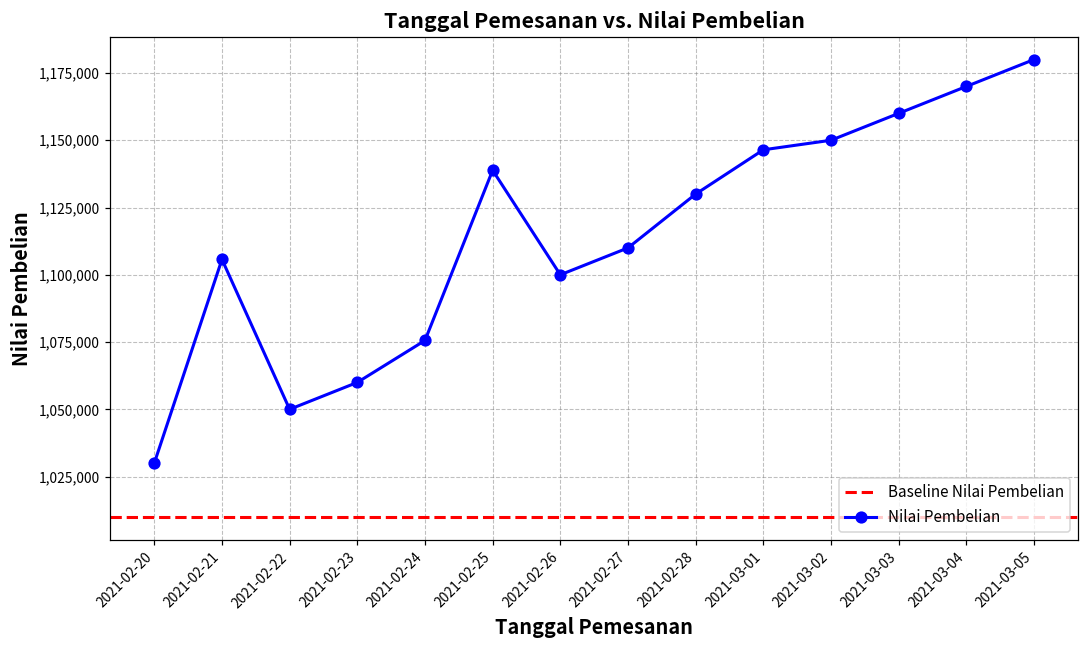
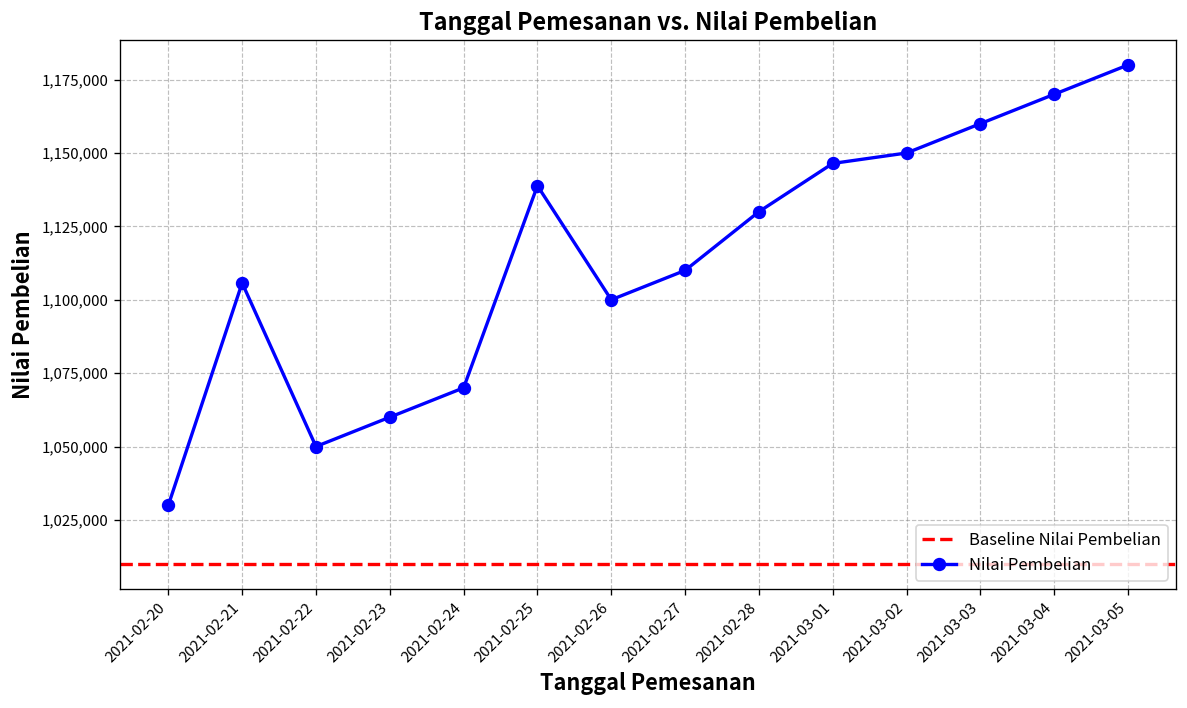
2021-02-24: 1,076,000 -> 1,070,000
